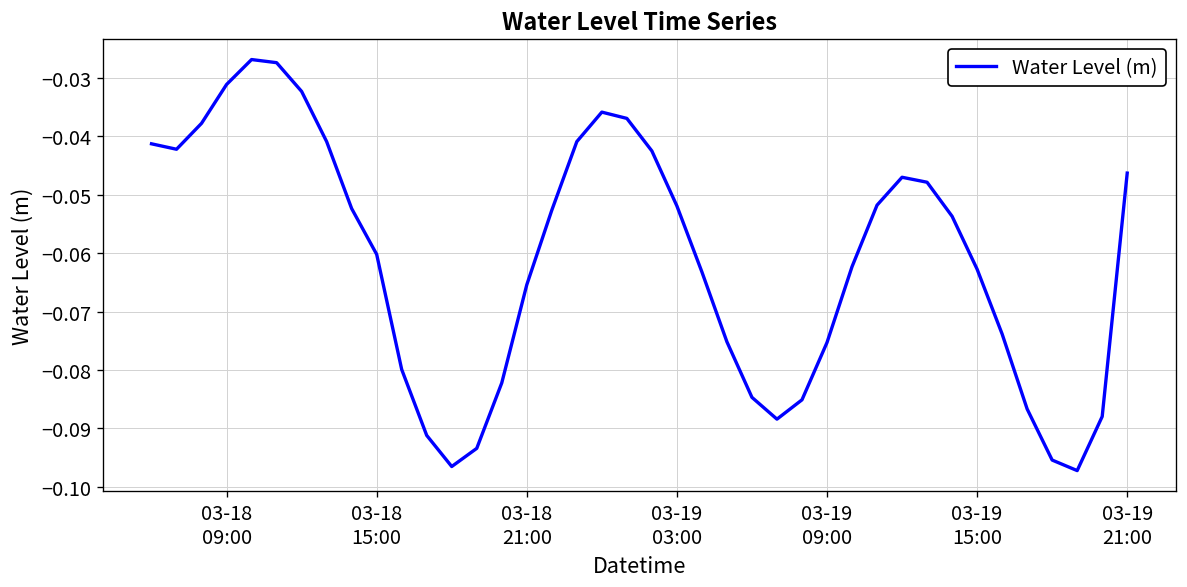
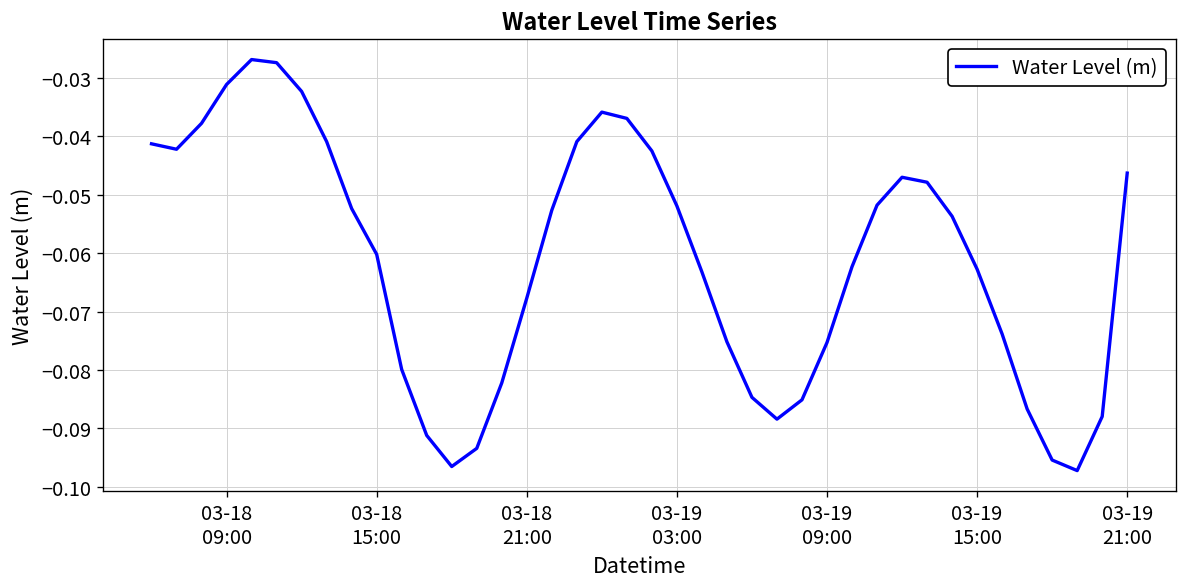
03-18 21:00: -0.065 -> -0.068
